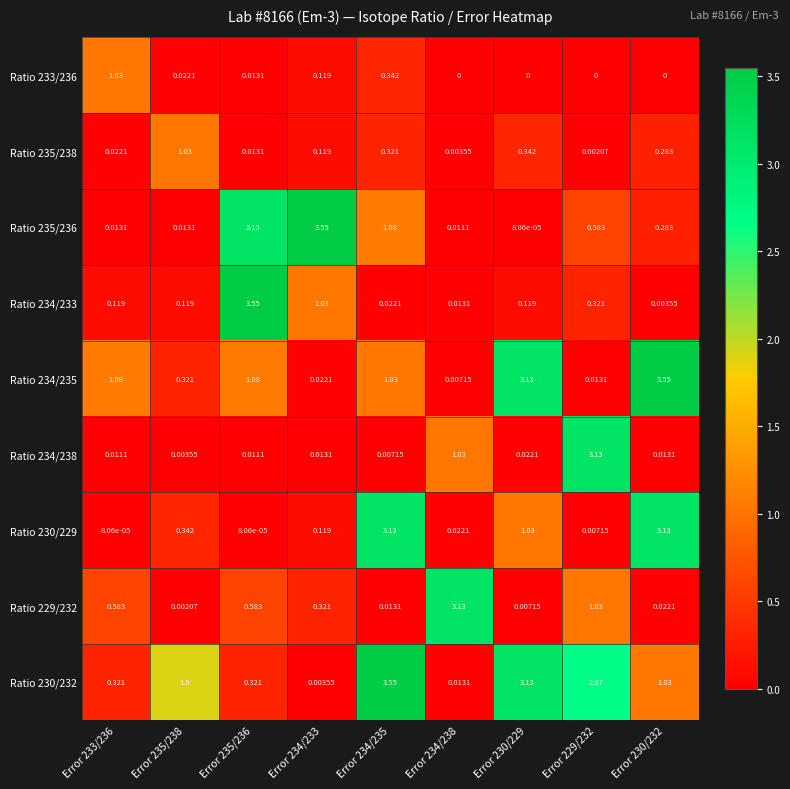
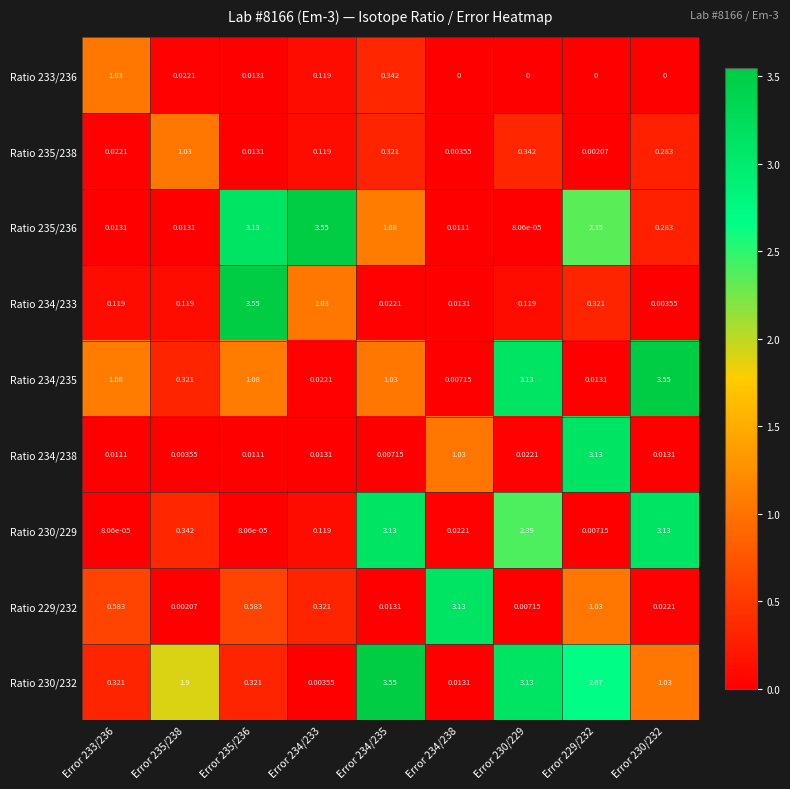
Ratio 235/236, Error 229/232: 0.583 -> 2.35
Ratio 230/229, Error 230/229: 1.03 -> 2.39
